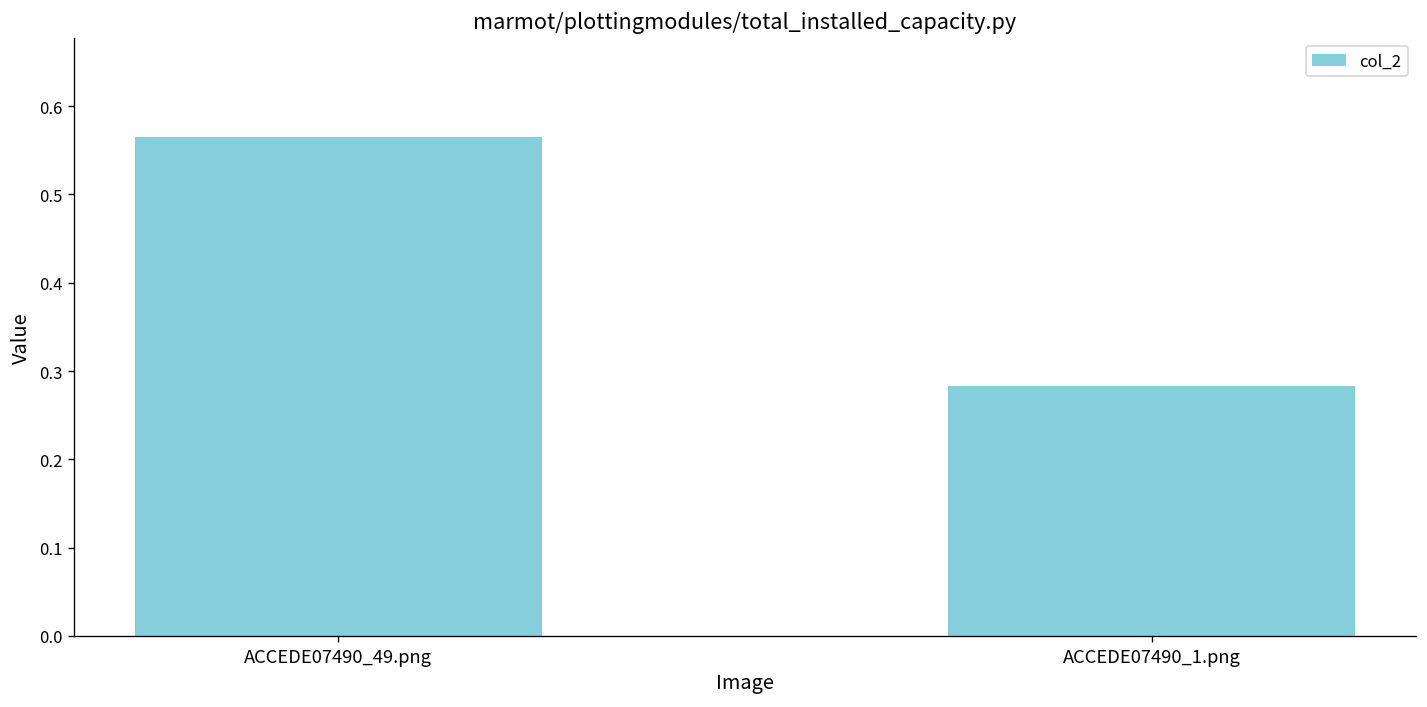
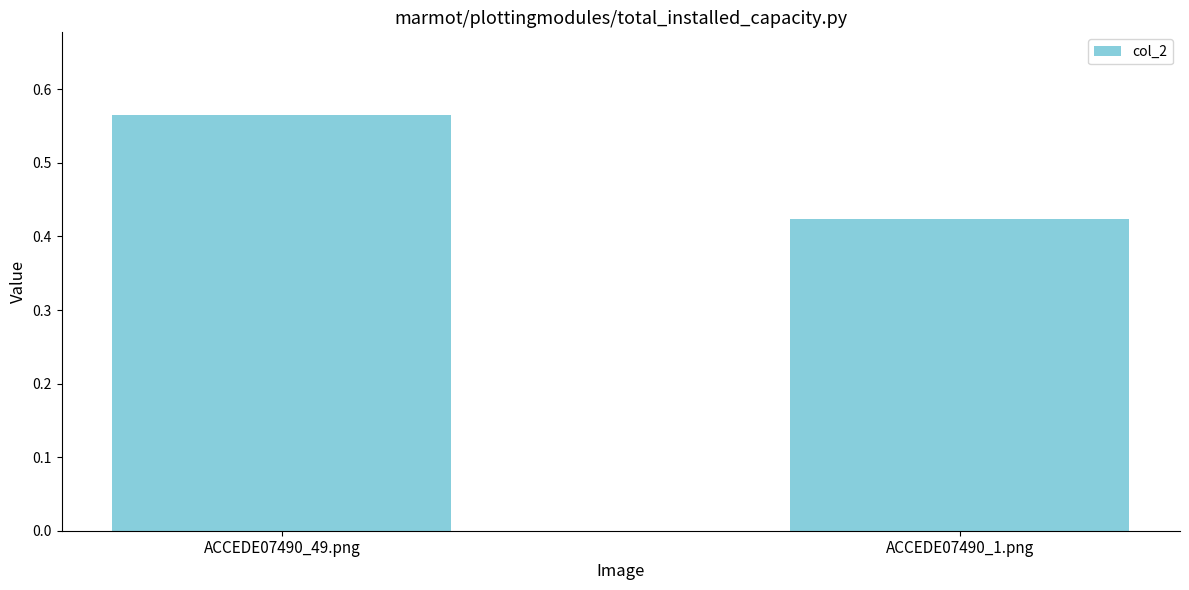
ACCEDE07490_1.png: 0.28 -> 0.42
